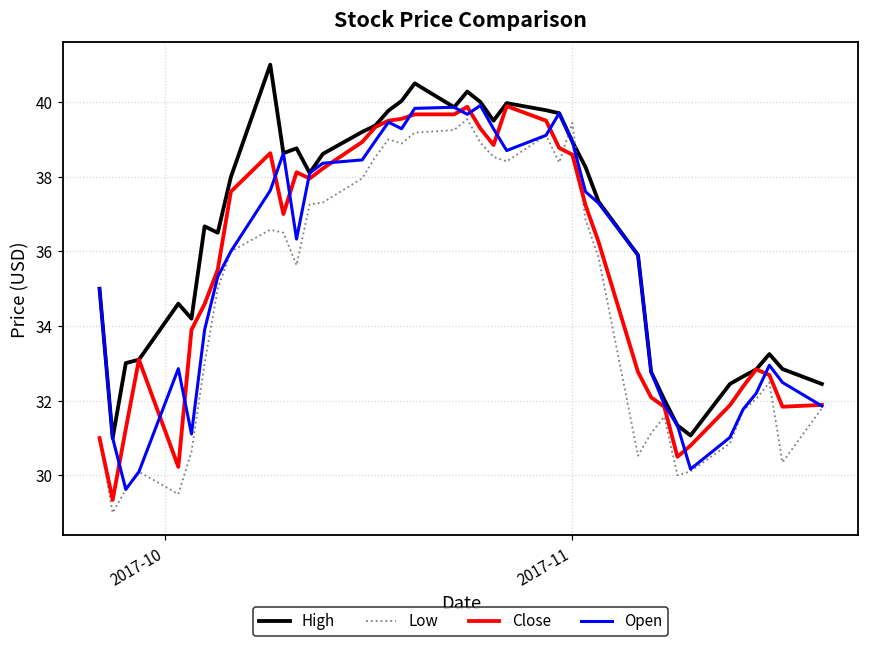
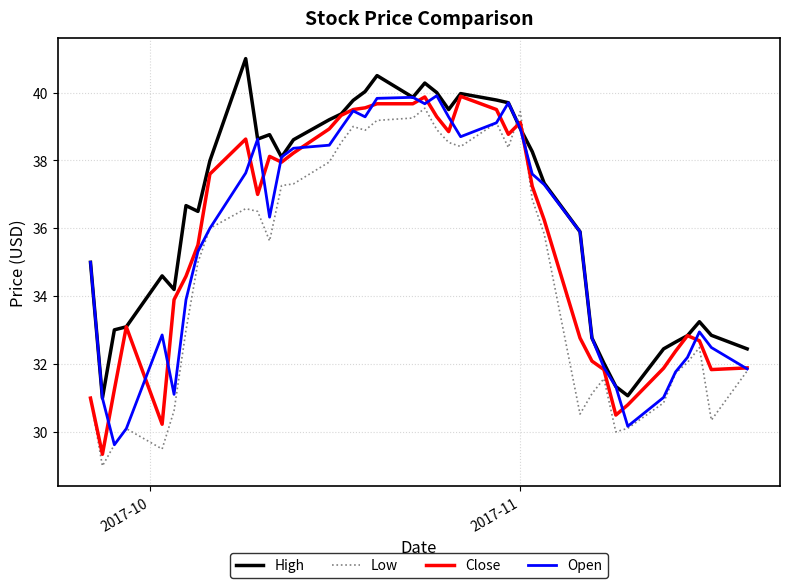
Close, 2017-11: 38.6 -> 39.1
